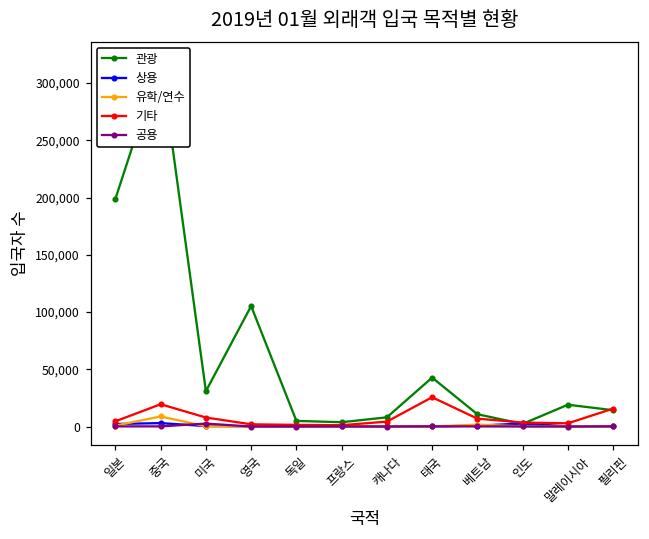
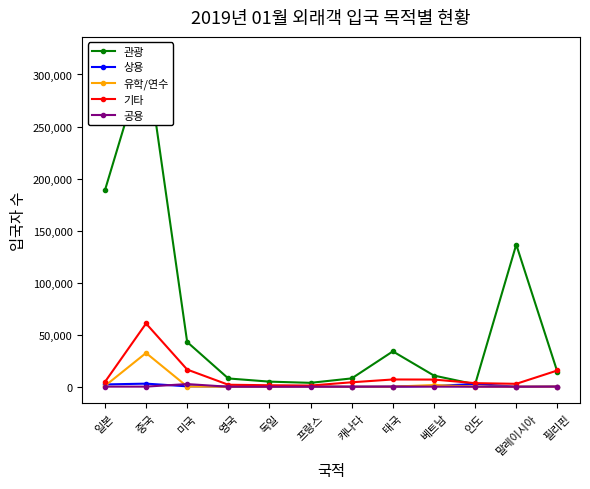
관광, 일본: 199,000 -> 189,000
유학/연수, 중국: 9,000 -> 32,000
기타, 중국: 19,000 -> 61,000
관광, 미국: 31,000 -> 43,000
기타, 미국: 8,000 -> 17,000
관광, 영국: 105,000 -> 8,000
관광, 태국: 43,000 -> 34,000
기타, 태국: 26,000 -> 7,000
관광, 말레이시아: 19,000 -> 137,000
